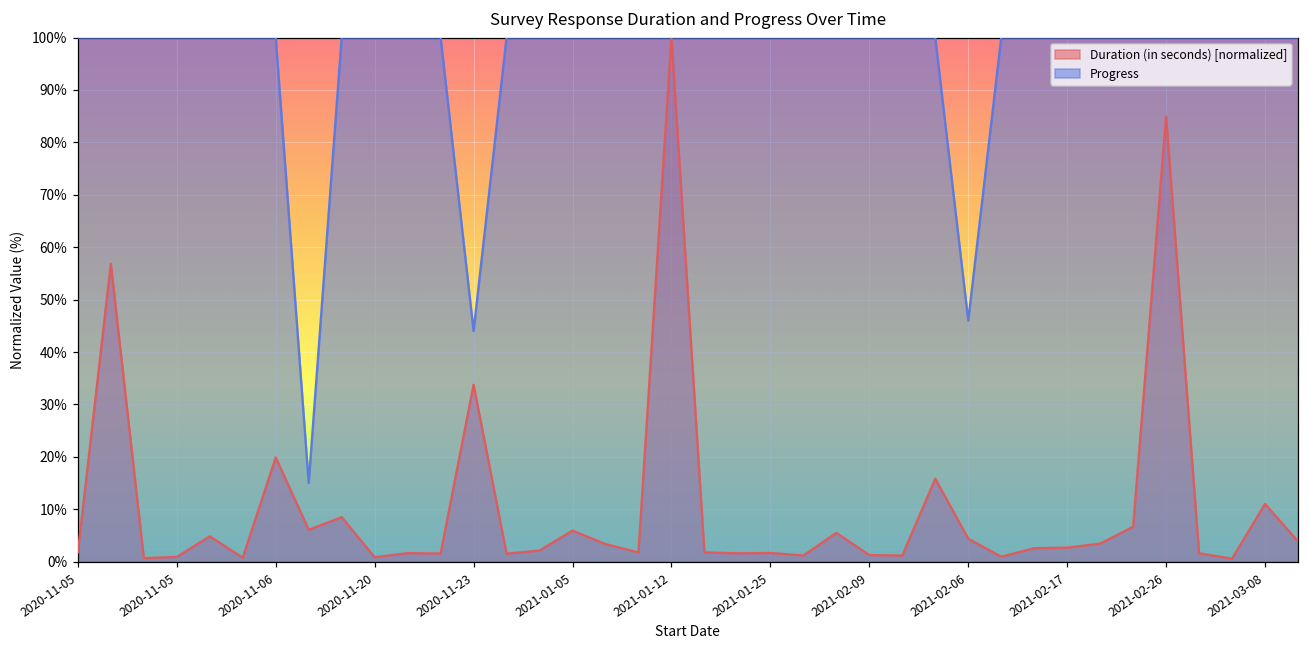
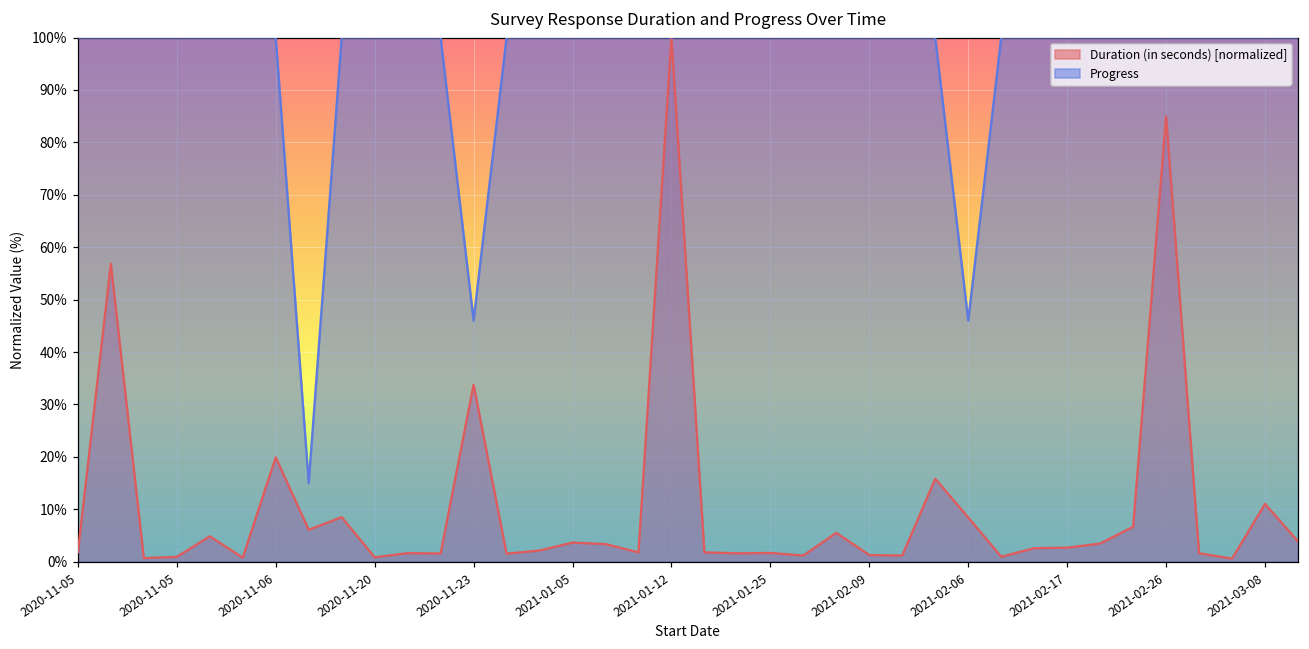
Progress, 2020-11-23: 44% -> 46%
Duration (in seconds) [normalized], 2021-01-05: 6% -> 4%
Duration (in seconds) [normalized], 2021-02-06: 4% -> 8%
